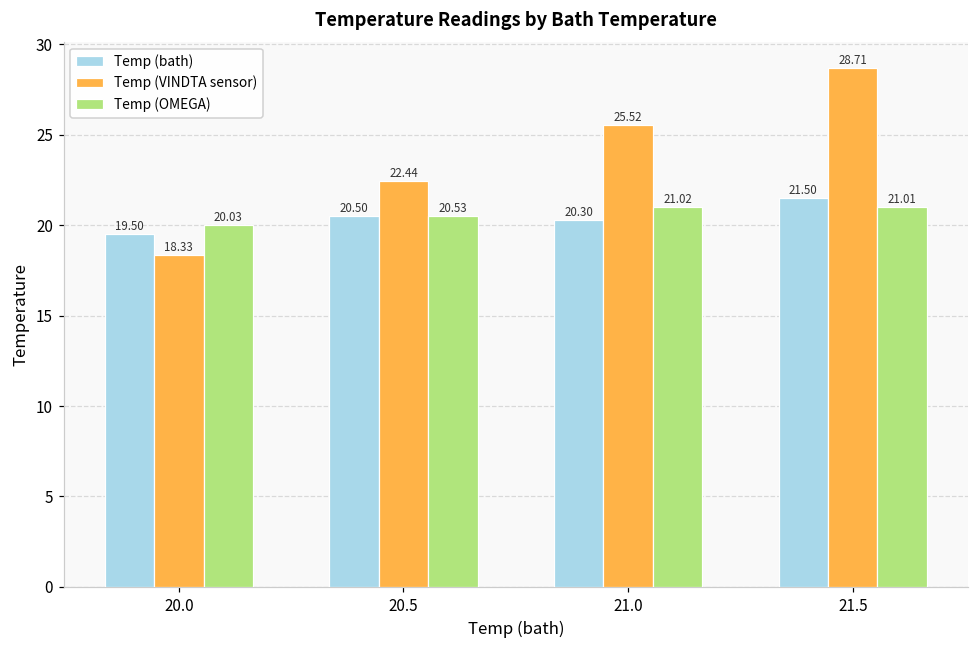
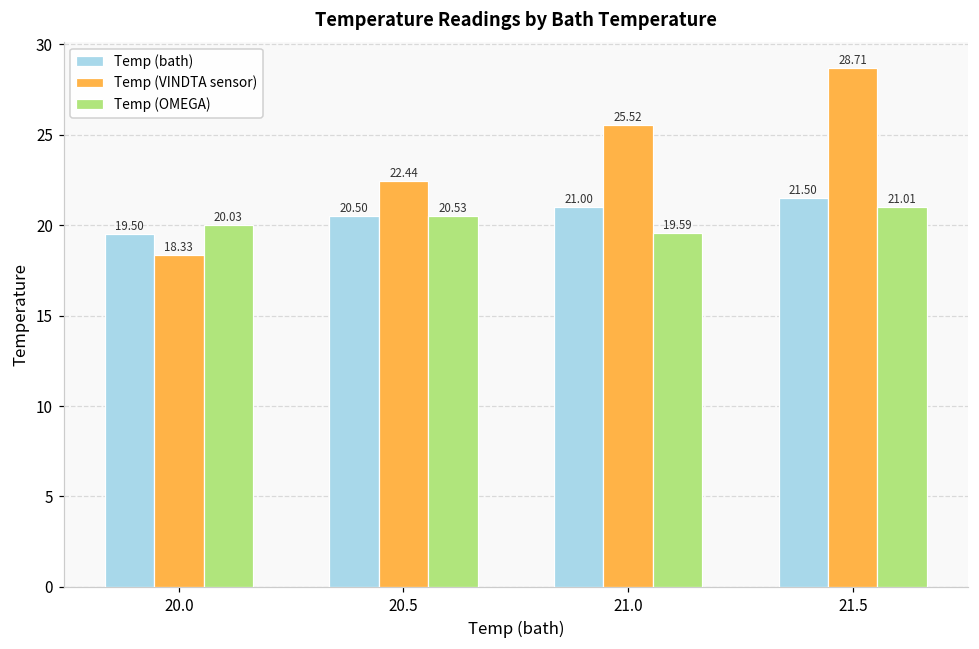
Temp (bath), 21.0: 20.30 -> 21.00
Temp (OMEGA), 21.0: 21.02 -> 19.59
